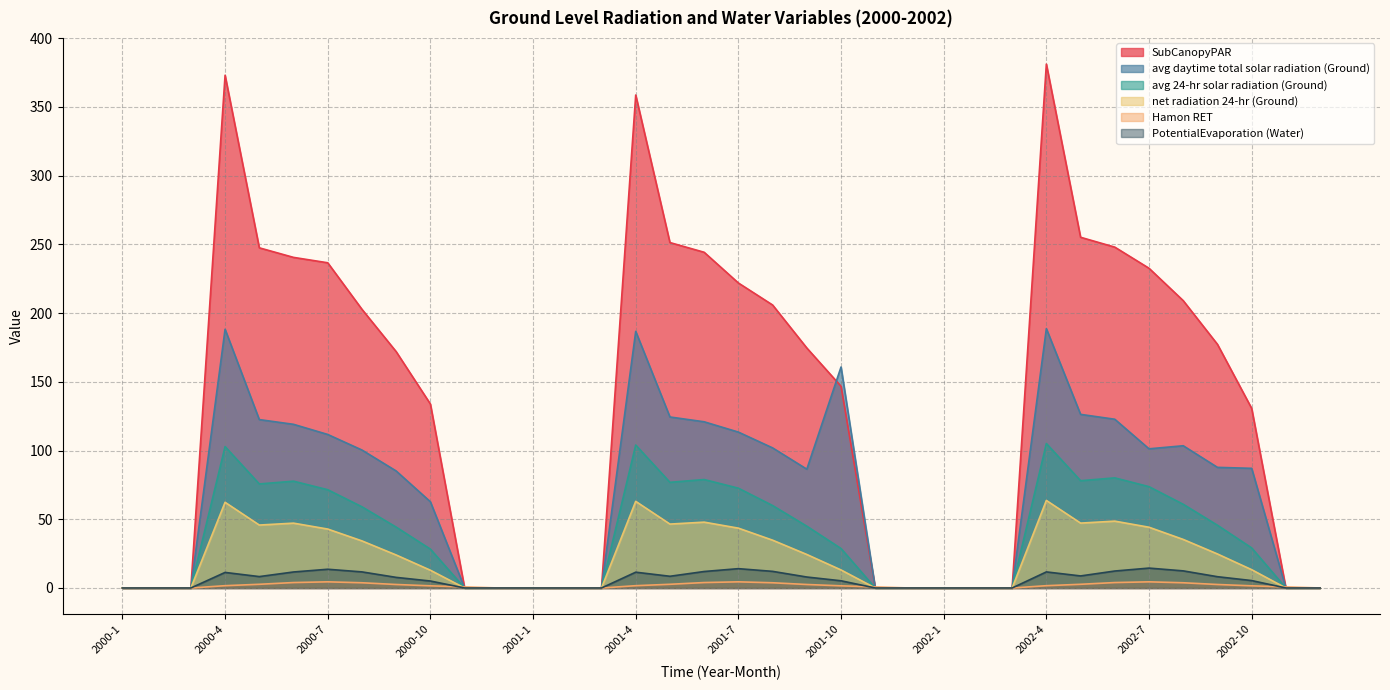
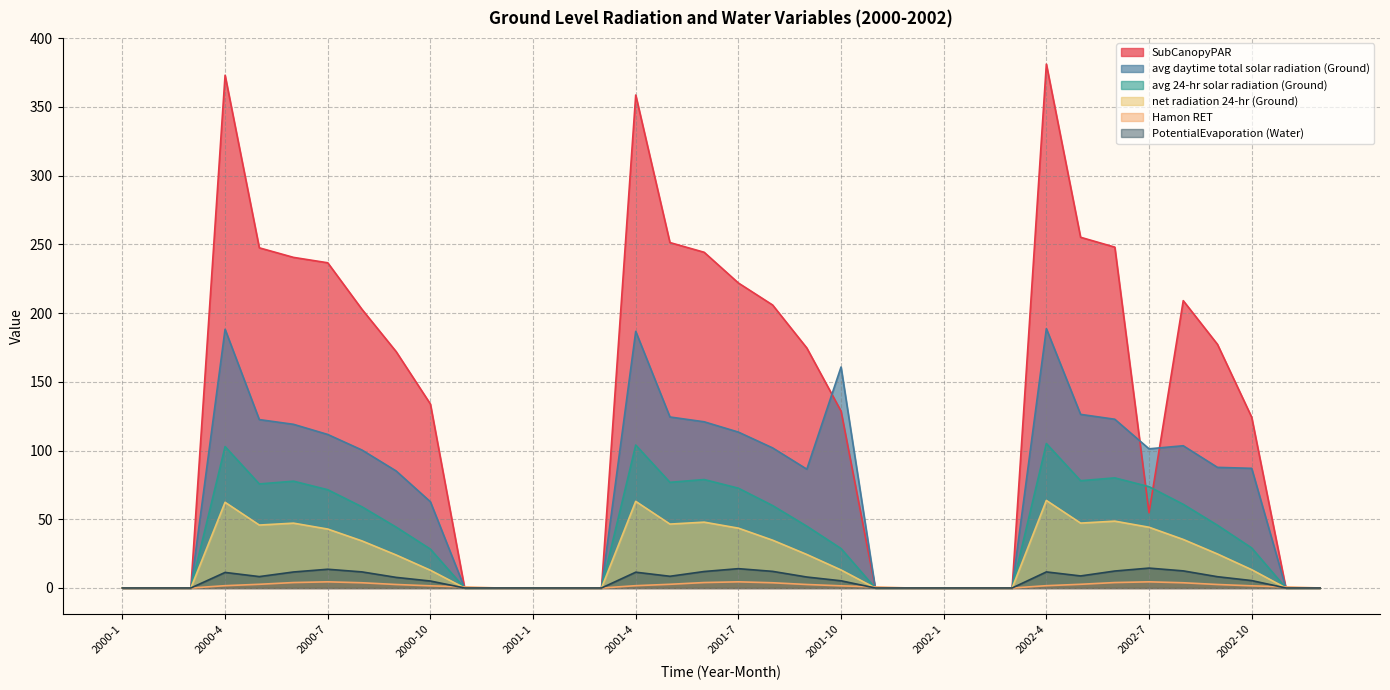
SubCanopyPAR, 2001-10: 147 -> 129
SubCanopyPAR, 2002-7: 233 -> 55
SubCanopyPAR, 2002-10: 131 -> 124
